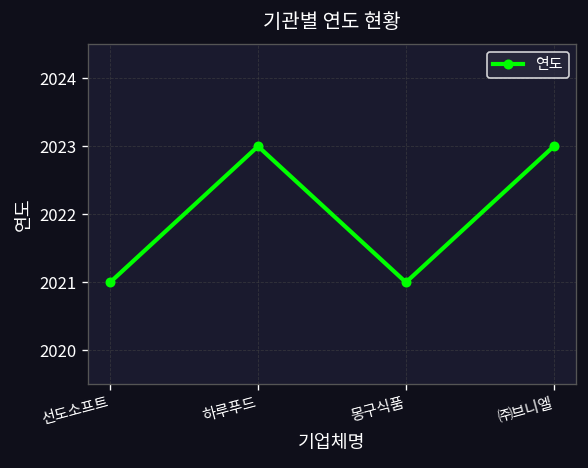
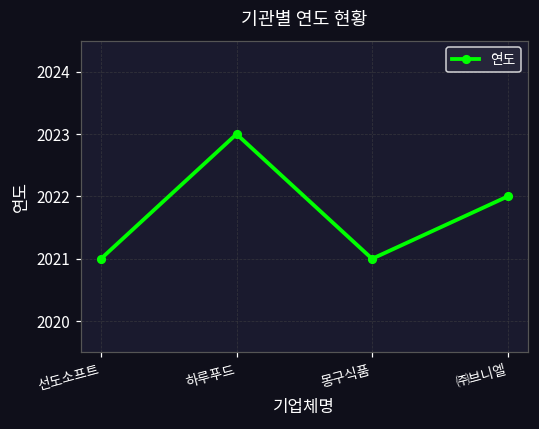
㈜브니엘: 2023 -> 2022
